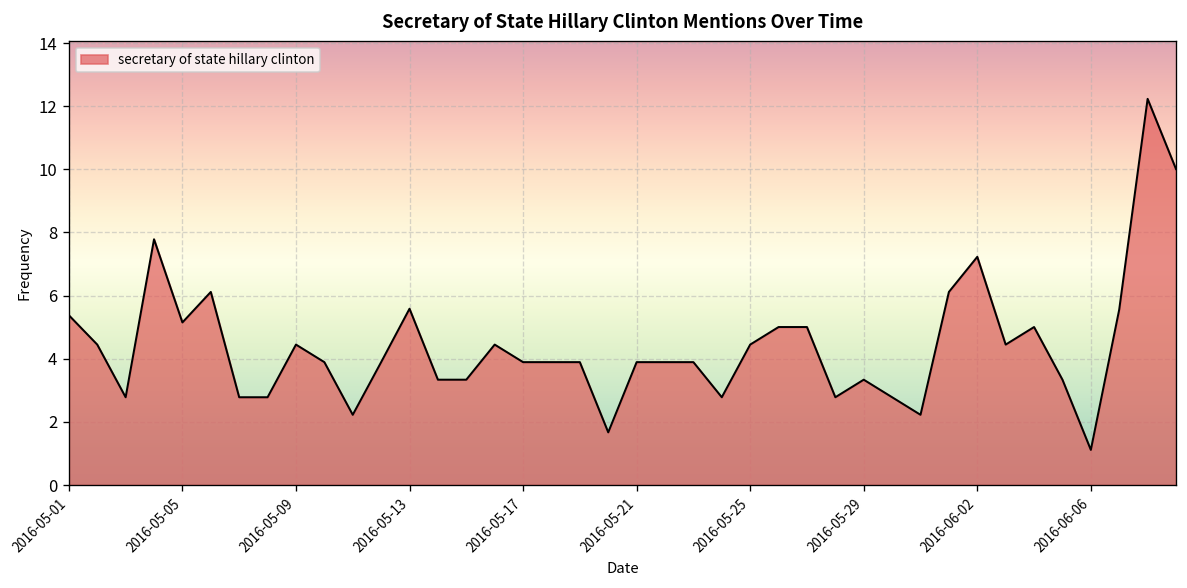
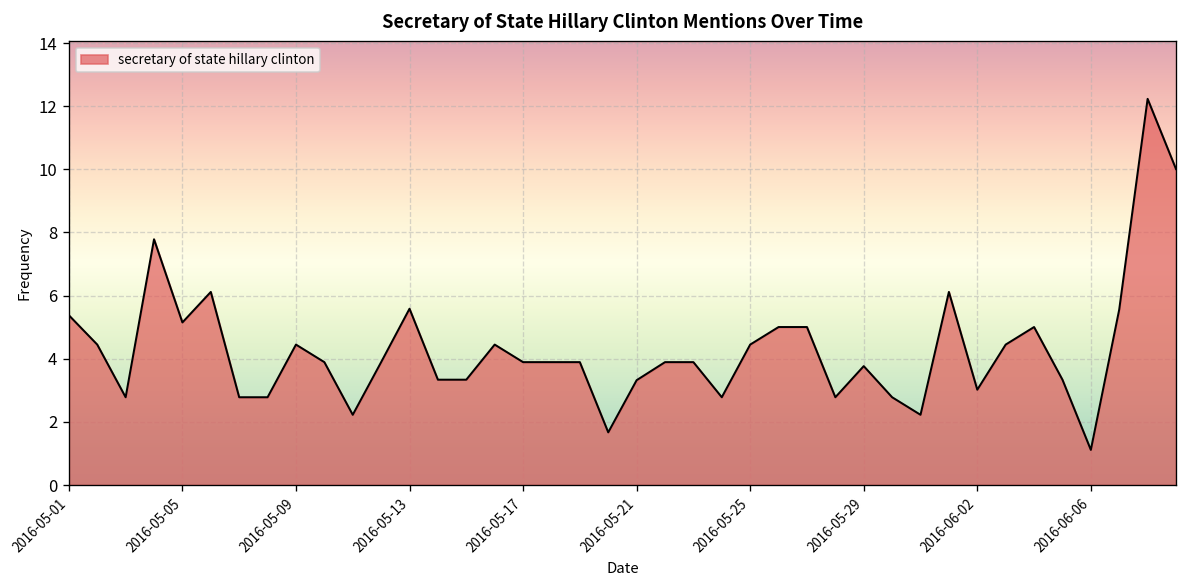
2016-05-21: 3.9 -> 3.3
2016-05-29: 3.3 -> 3.8
2016-06-02: 7.2 -> 3.0
